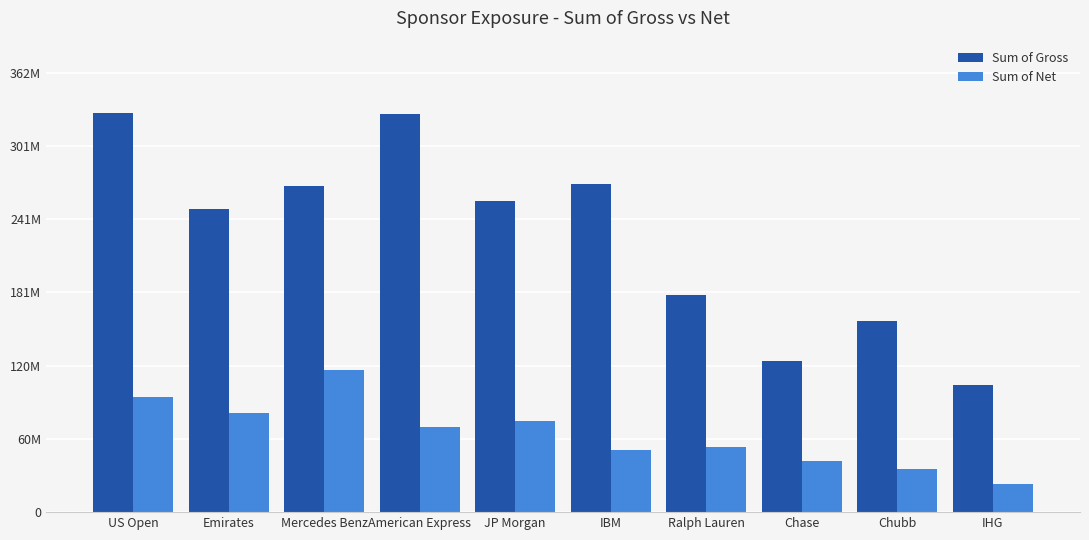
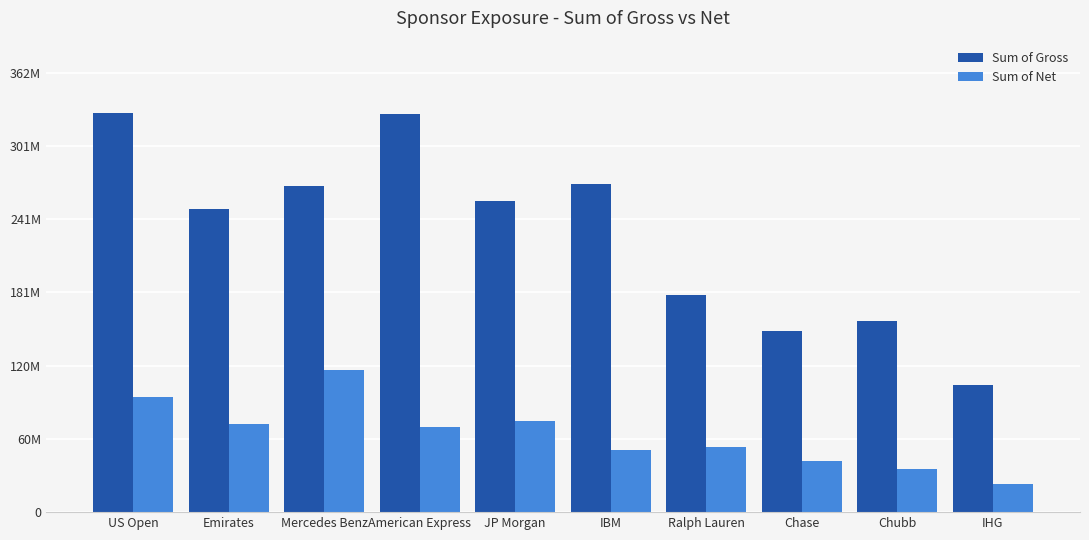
Sum of Net, Emirates: 82000000 -> 72000000
Sum of Gross, Chase: 125000000 -> 149000000
